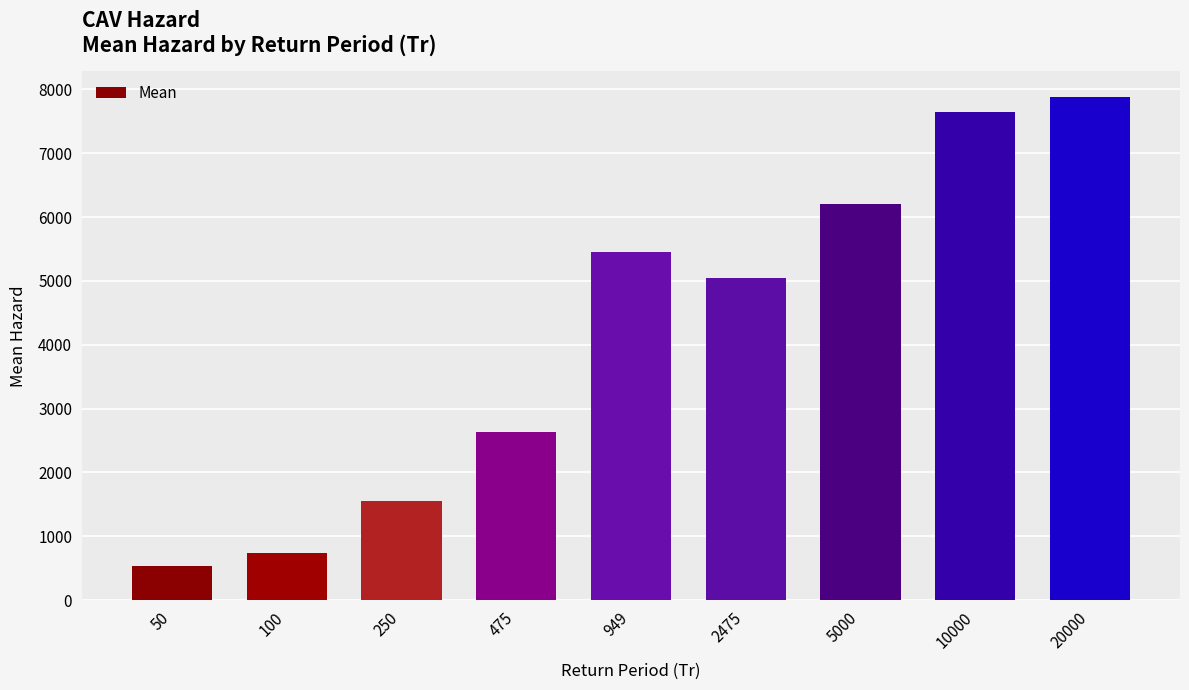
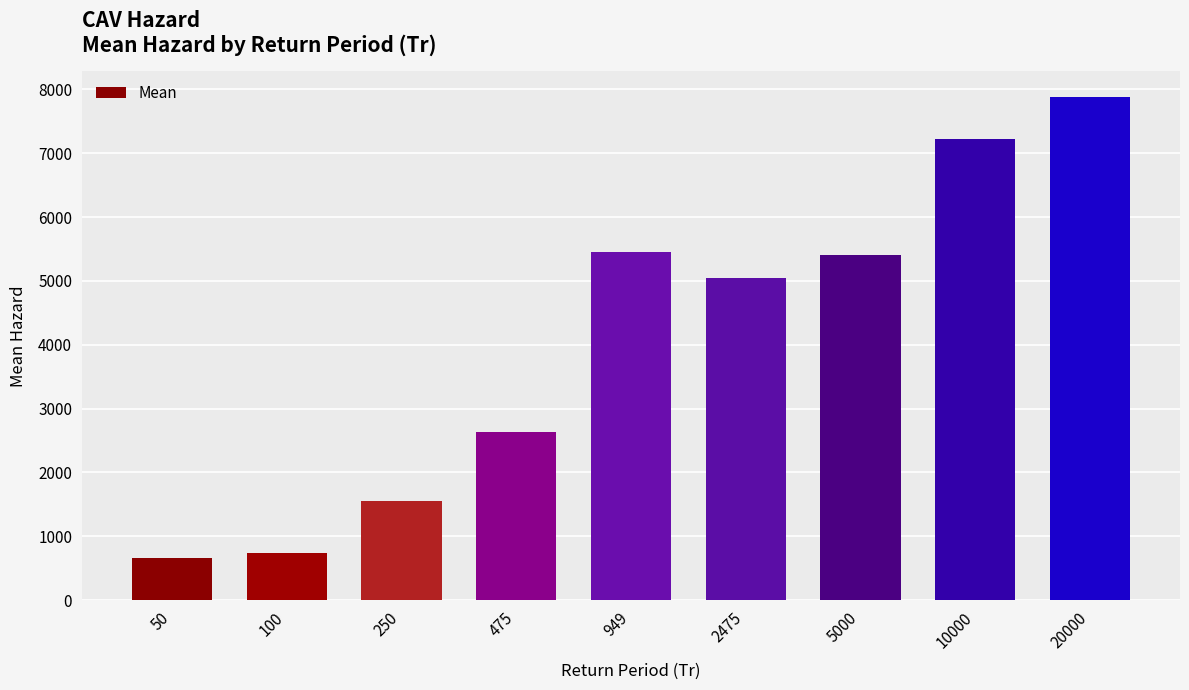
50: 500 -> 700
5000: 6200 -> 5400
10000: 7600 -> 7200
